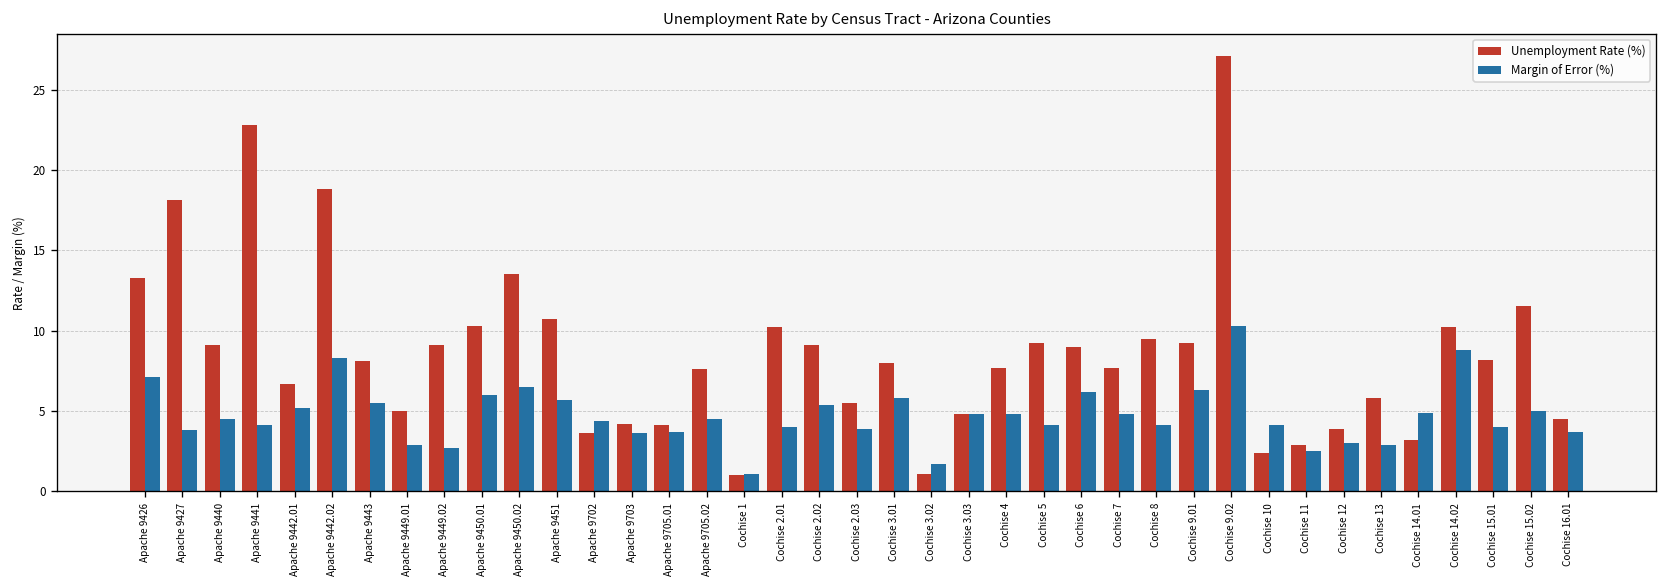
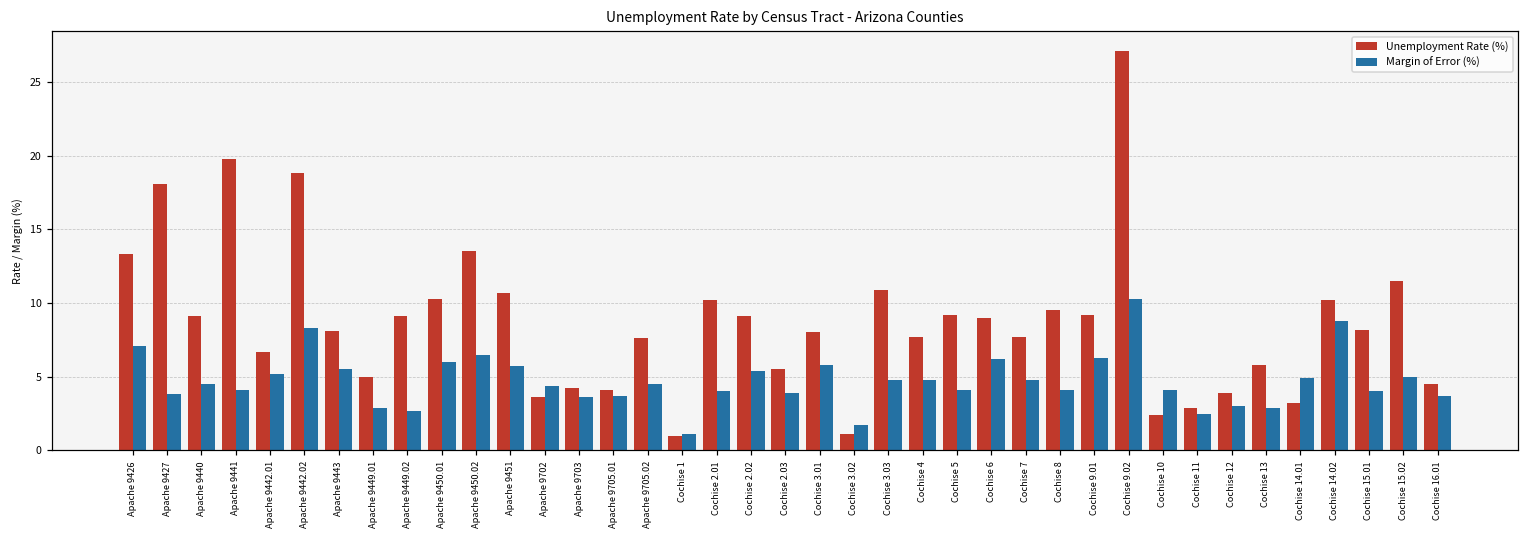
Unemployment Rate (%), Apache 9441: 22.8 -> 19.8
Unemployment Rate (%), Cochise 3.03: 4.8 -> 10.9
